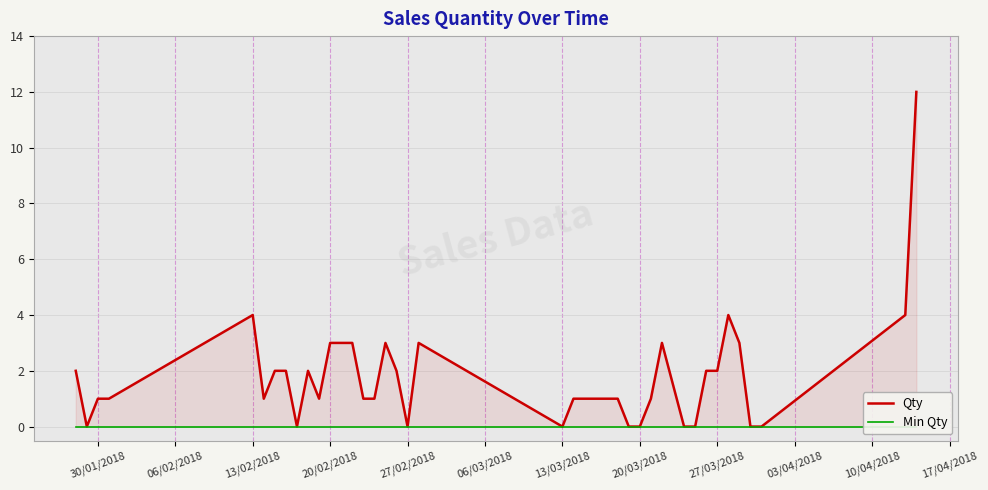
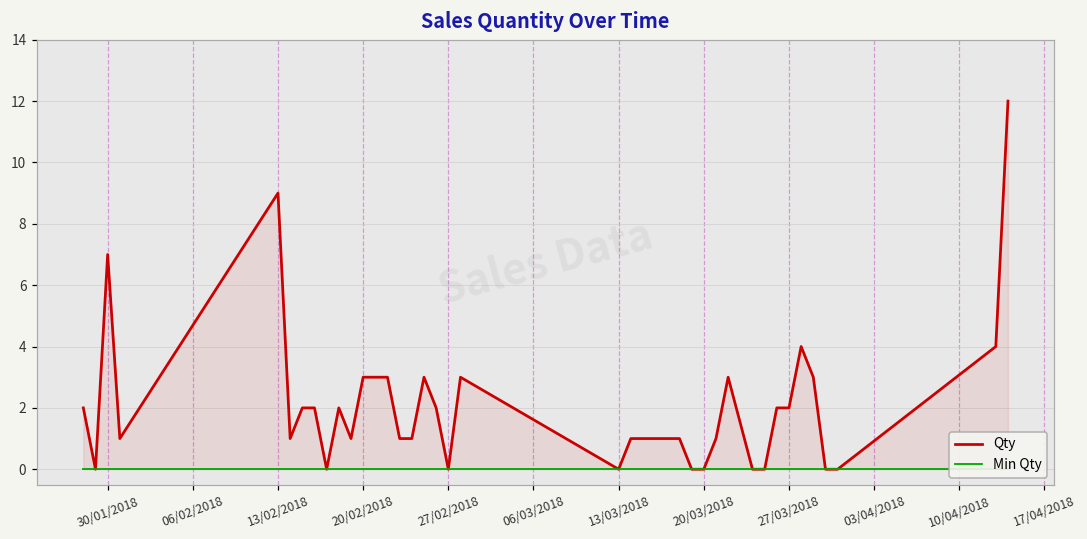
Qty, 30/01/2018: 1 -> 7
Qty, 13/02/2018: 4 -> 9
